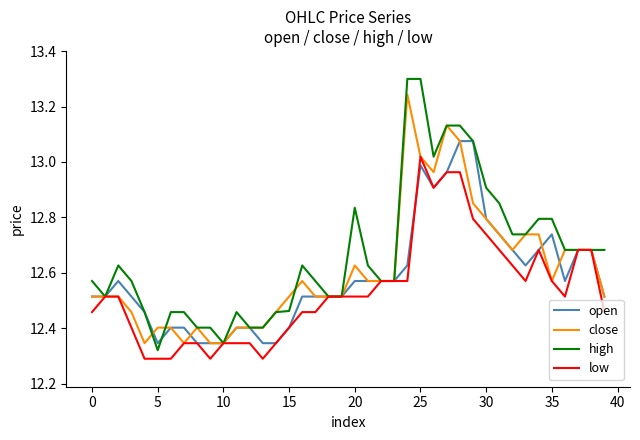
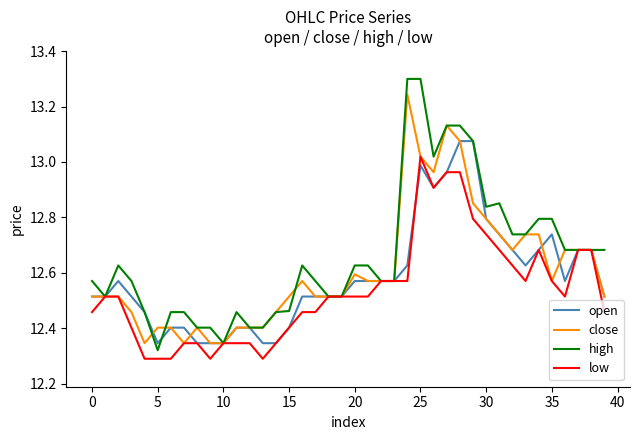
close, 20: 12.63 -> 12.59
high, 20: 12.83 -> 12.63
high, 30: 12.91 -> 12.84
